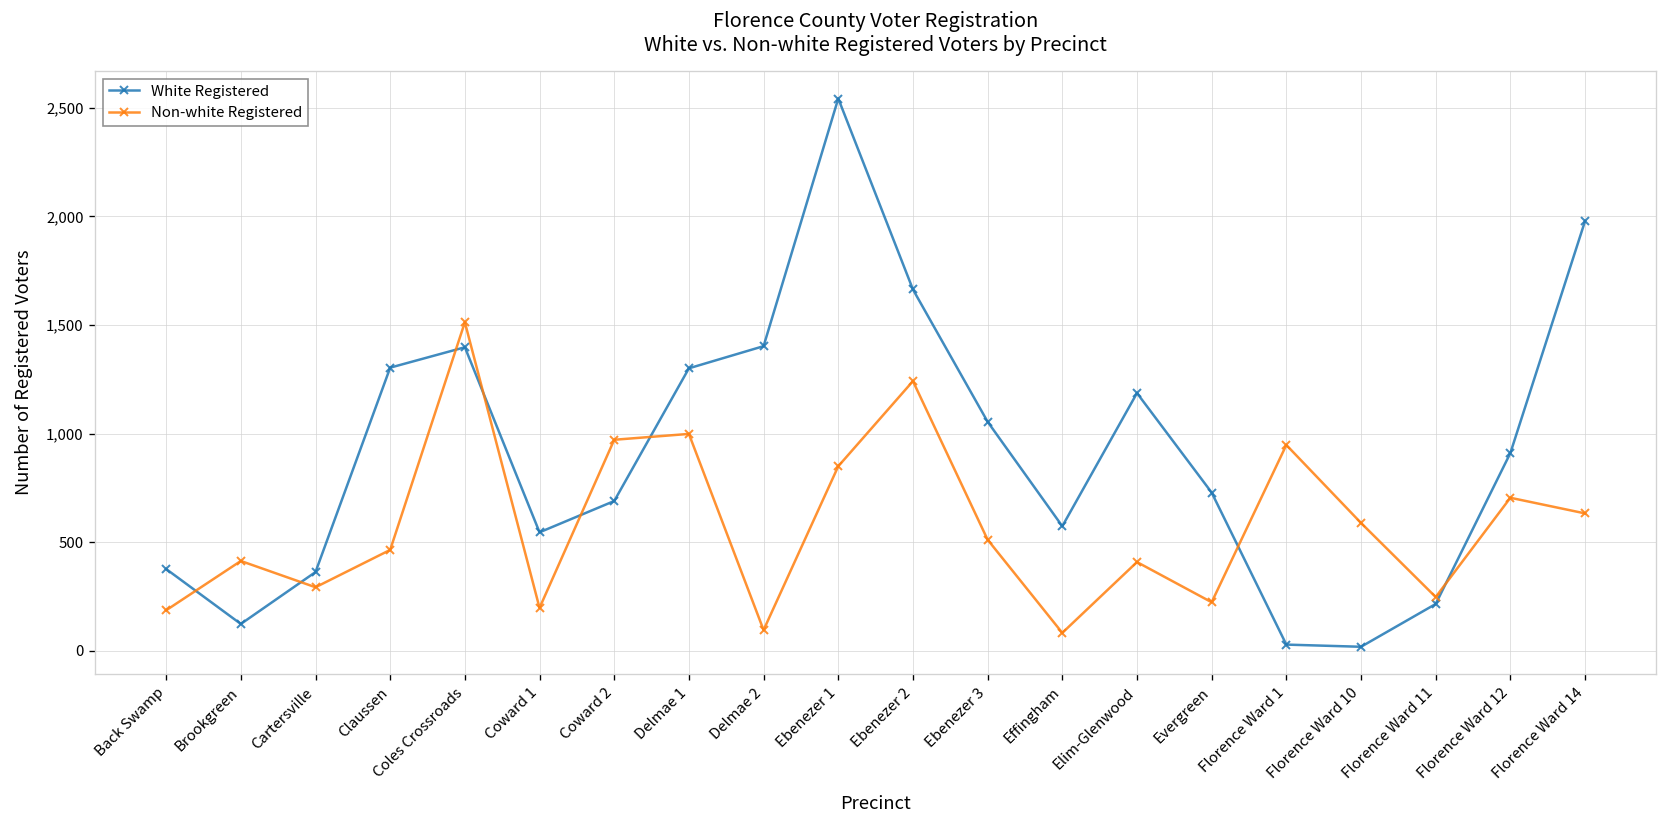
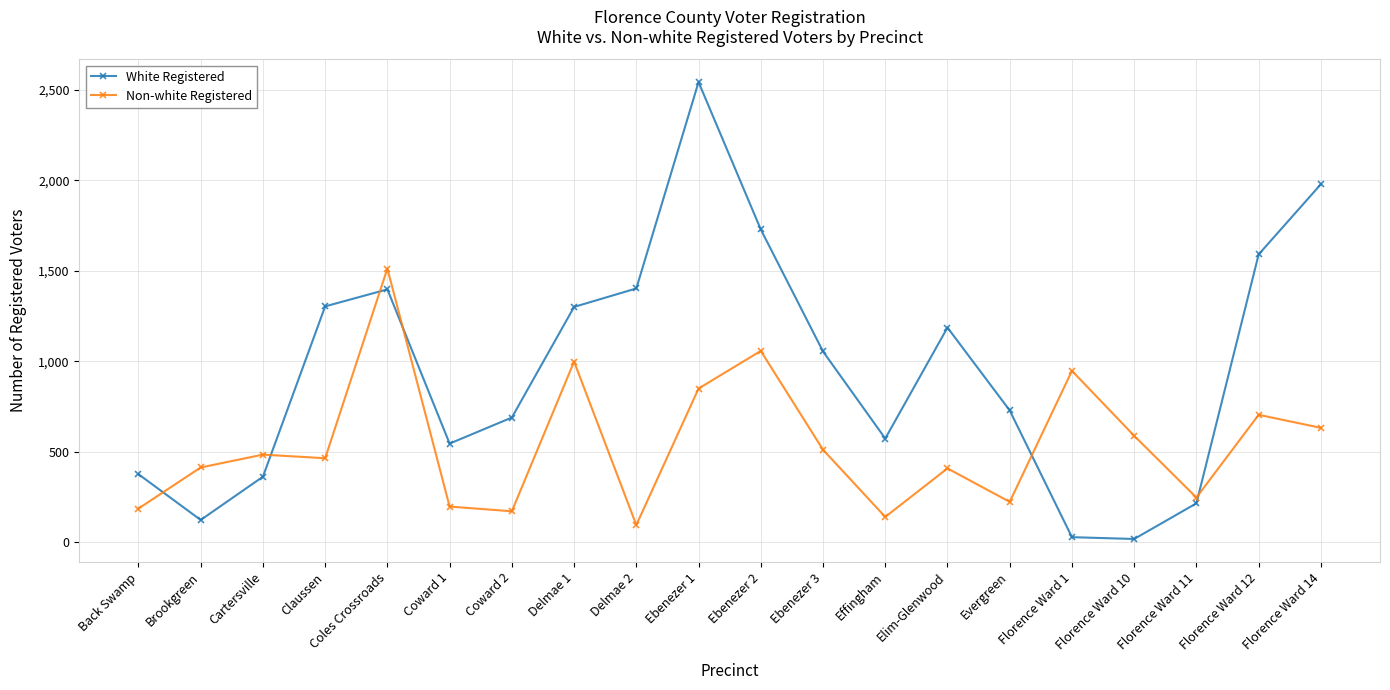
Non-white Registered, Cartersville: 290 -> 490
Non-white Registered, Coward 2: 970 -> 170
White Registered, Ebenezer 2: 1,660 -> 1,730
Non-white Registered, Ebenezer 2: 1,240 -> 1,060
Non-white Registered, Effingham: 80 -> 140
White Registered, Florence Ward 12: 910 -> 1,590
